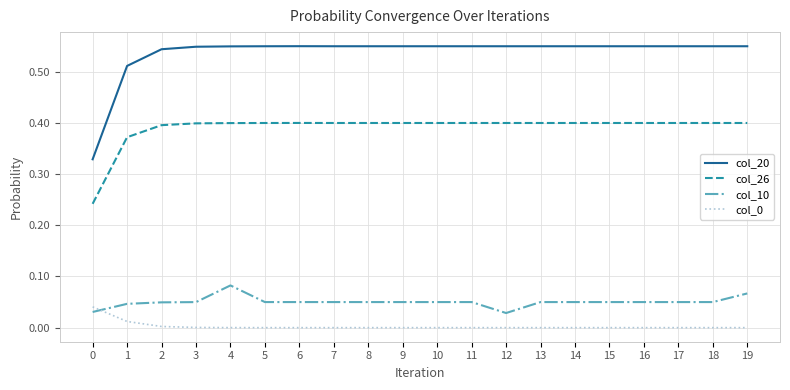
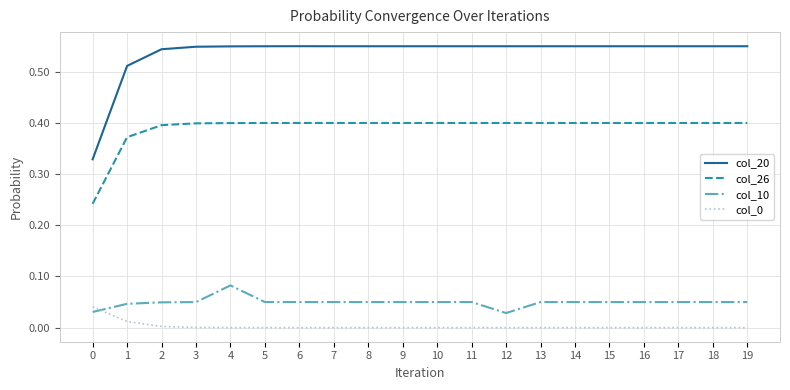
col_10, 19: 0.07 -> 0.05
